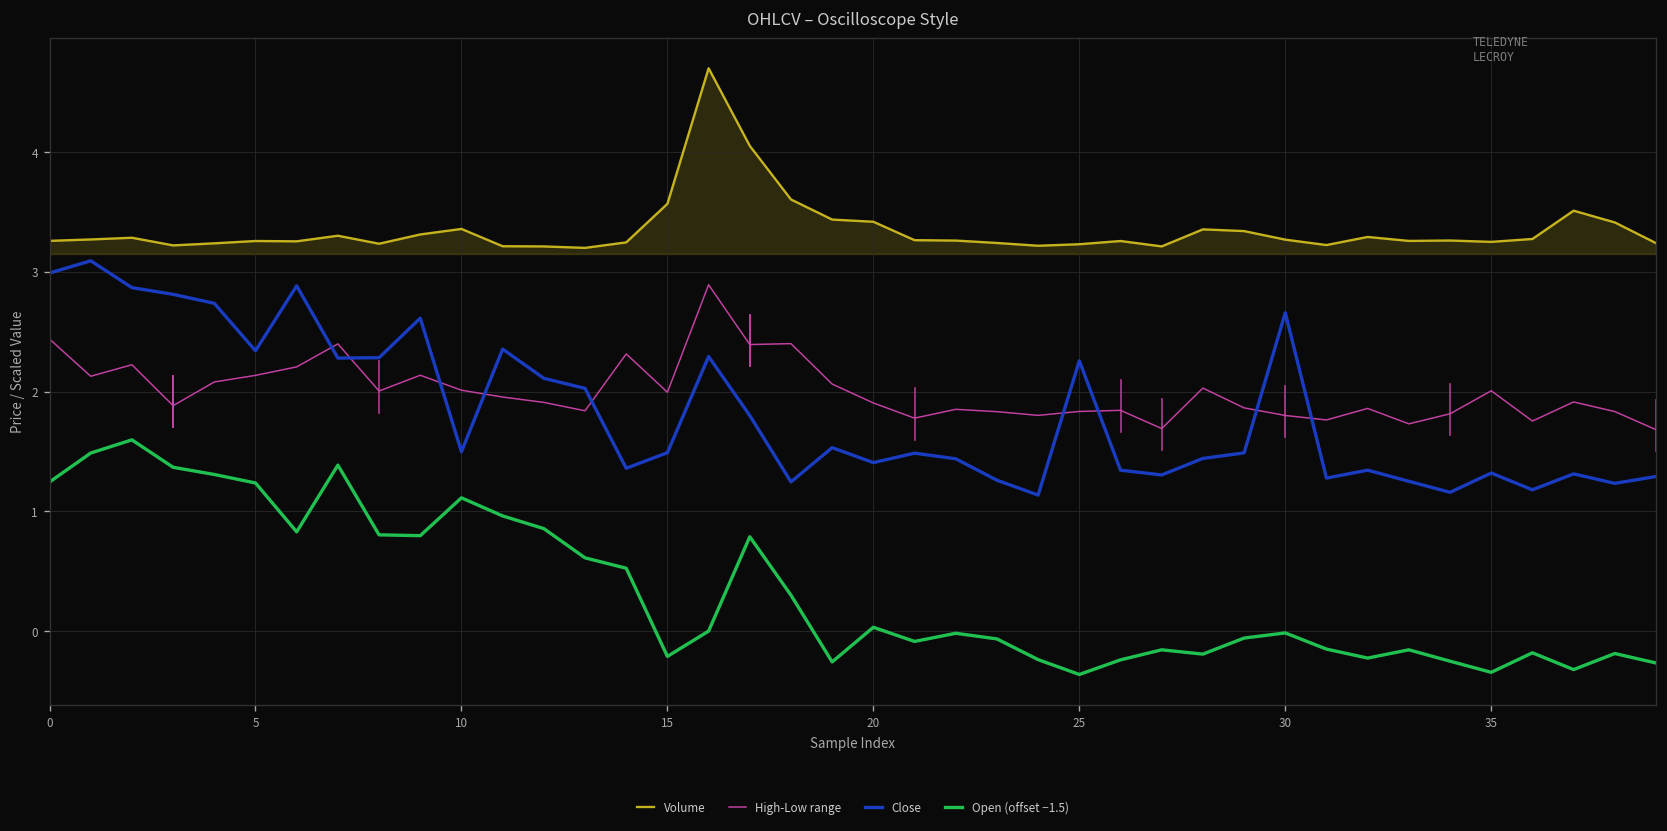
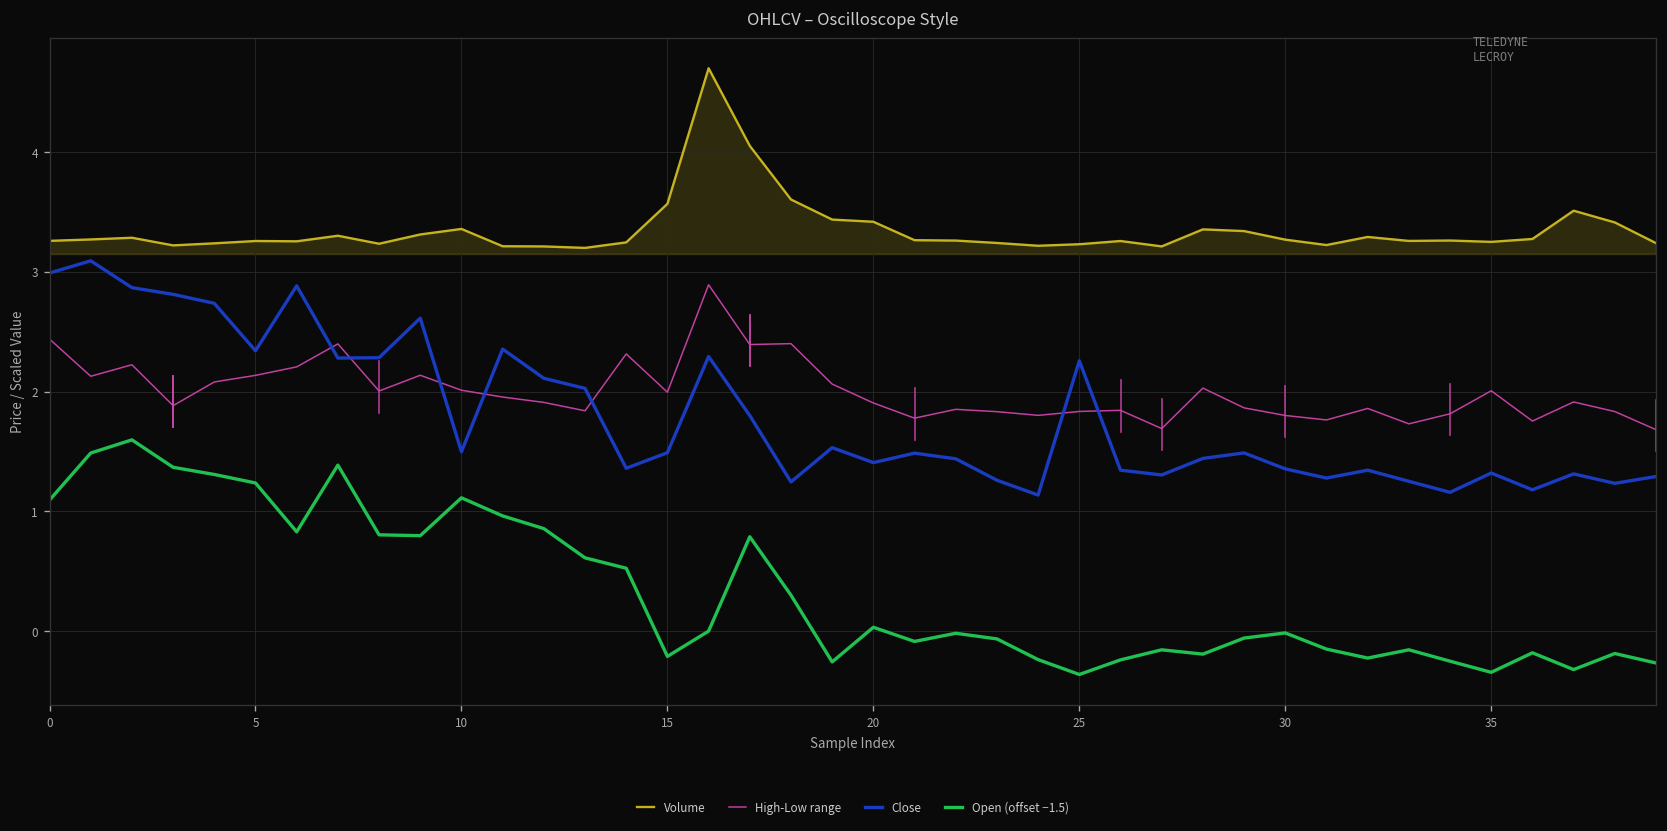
Open (offset −1.5), 0: 1.2 -> 1.1
Close, 30: 2.7 -> 1.4
